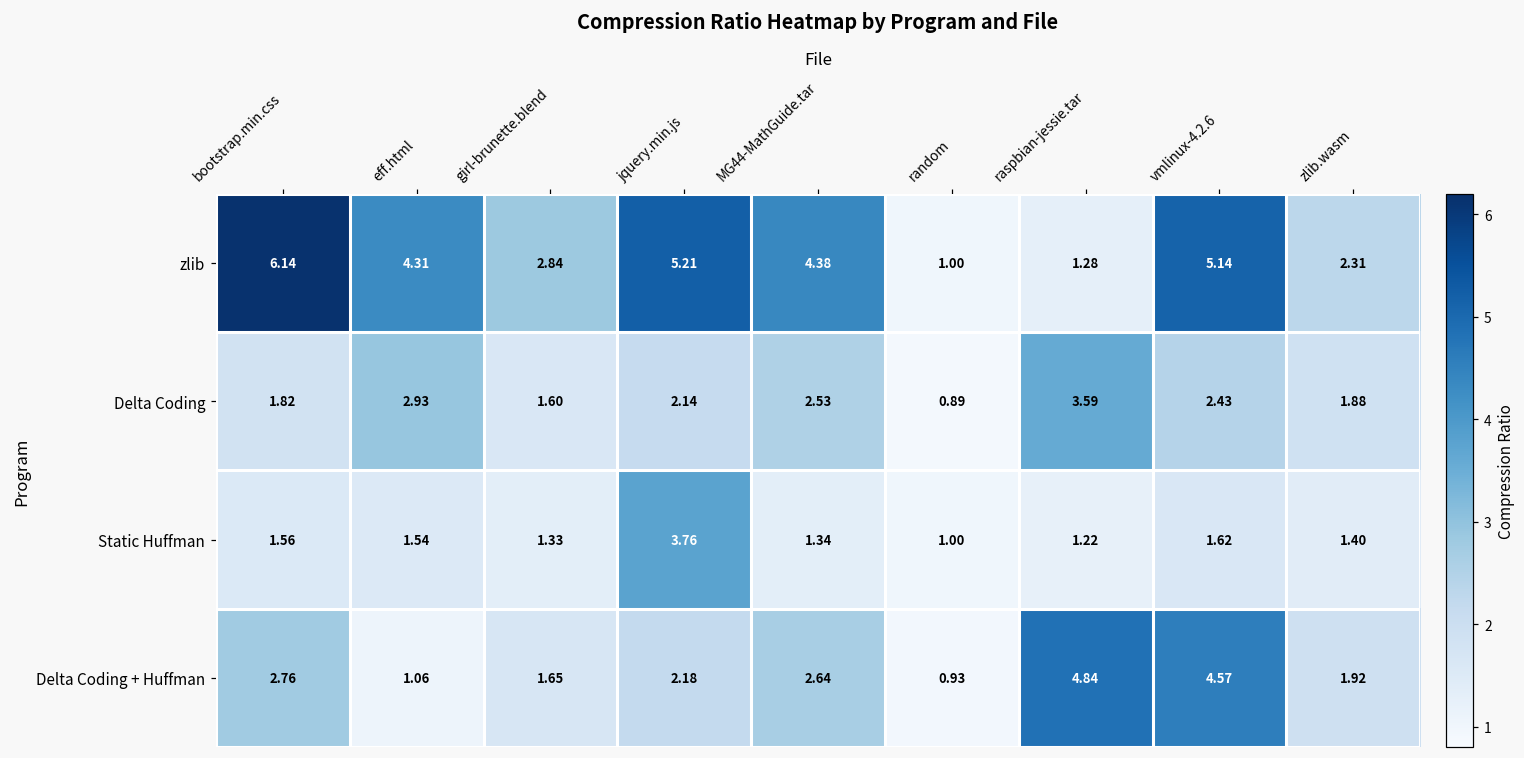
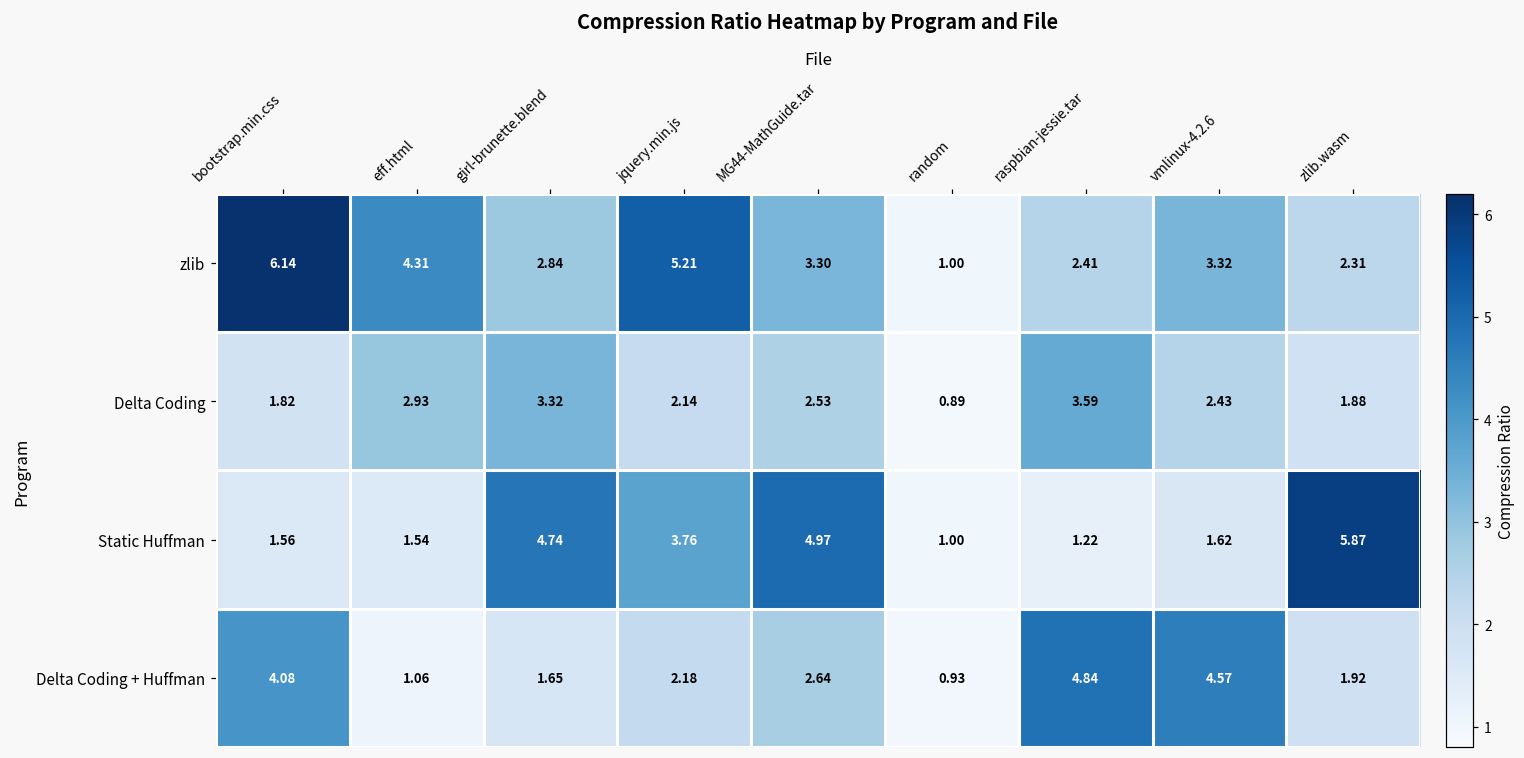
zlib, MG44-MathGuide.tar: 4.38 -> 3.30
zlib, raspbian-jessie.tar: 1.28 -> 2.41
zlib, vmlinux-4.2.6: 5.14 -> 3.32
Delta Coding, girl-brunette.blend: 1.60 -> 3.32
Static Huffman, girl-brunette.blend: 1.33 -> 4.74
Static Huffman, MG44-MathGuide.tar: 1.34 -> 4.97
Static Huffman, zlib.wasm: 1.40 -> 5.87
Delta Coding + Huffman, bootstrap.min.css: 2.76 -> 4.08
